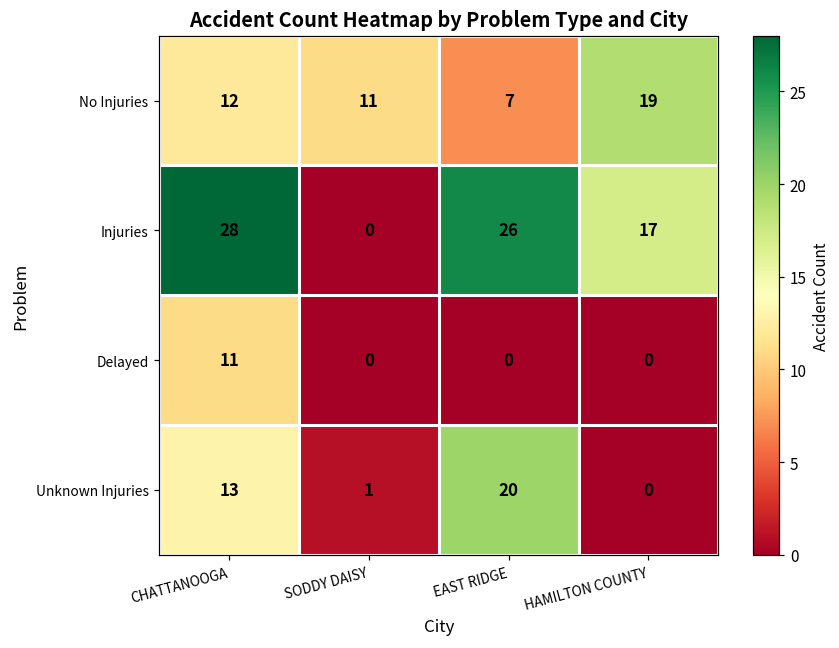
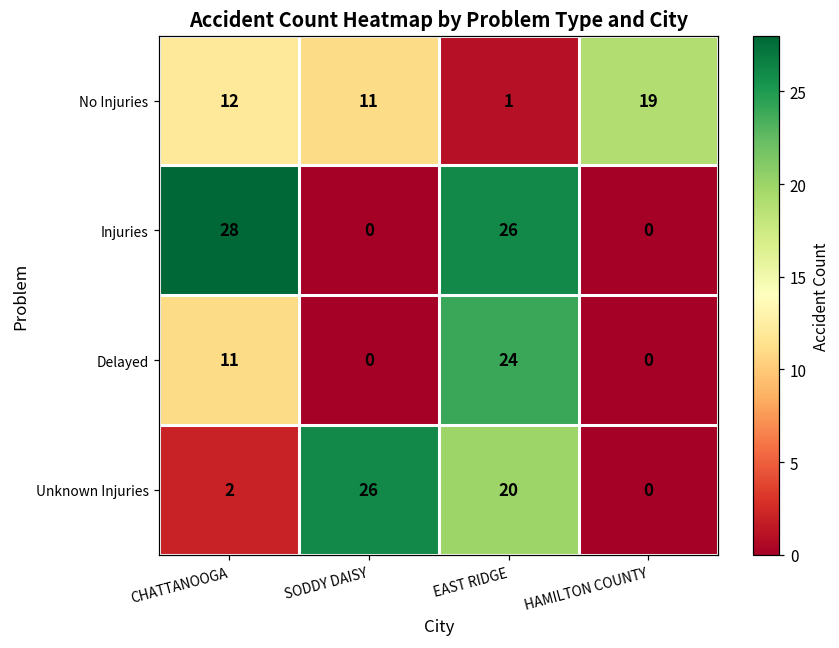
No Injuries, EAST RIDGE: 7 -> 1
Injuries, HAMILTON COUNTY: 17 -> 0
Delayed, EAST RIDGE: 0 -> 24
Unknown Injuries, CHATTANOOGA: 13 -> 2
Unknown Injuries, SODDY DAISY: 1 -> 26
